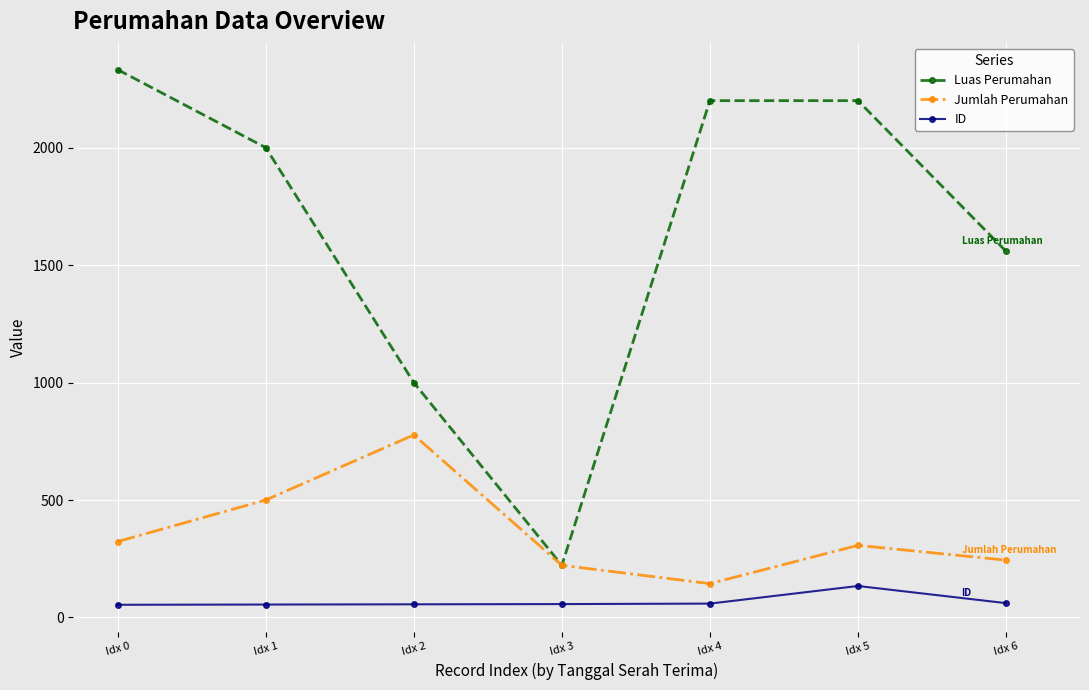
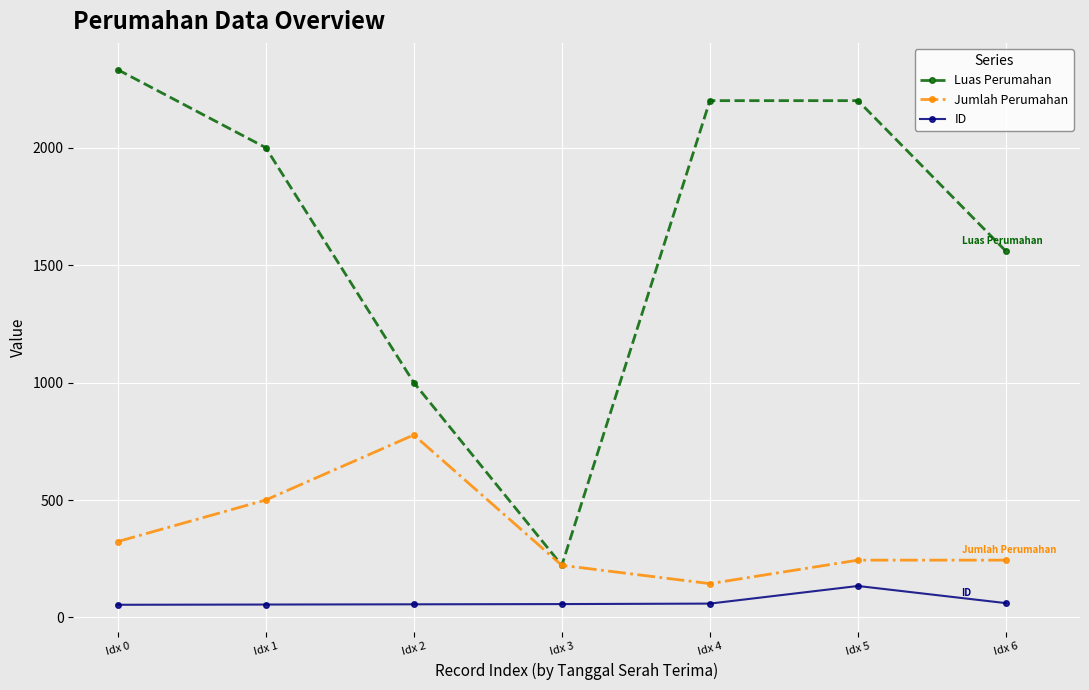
Jumlah Perumahan, Idx 5: 310 -> 240
